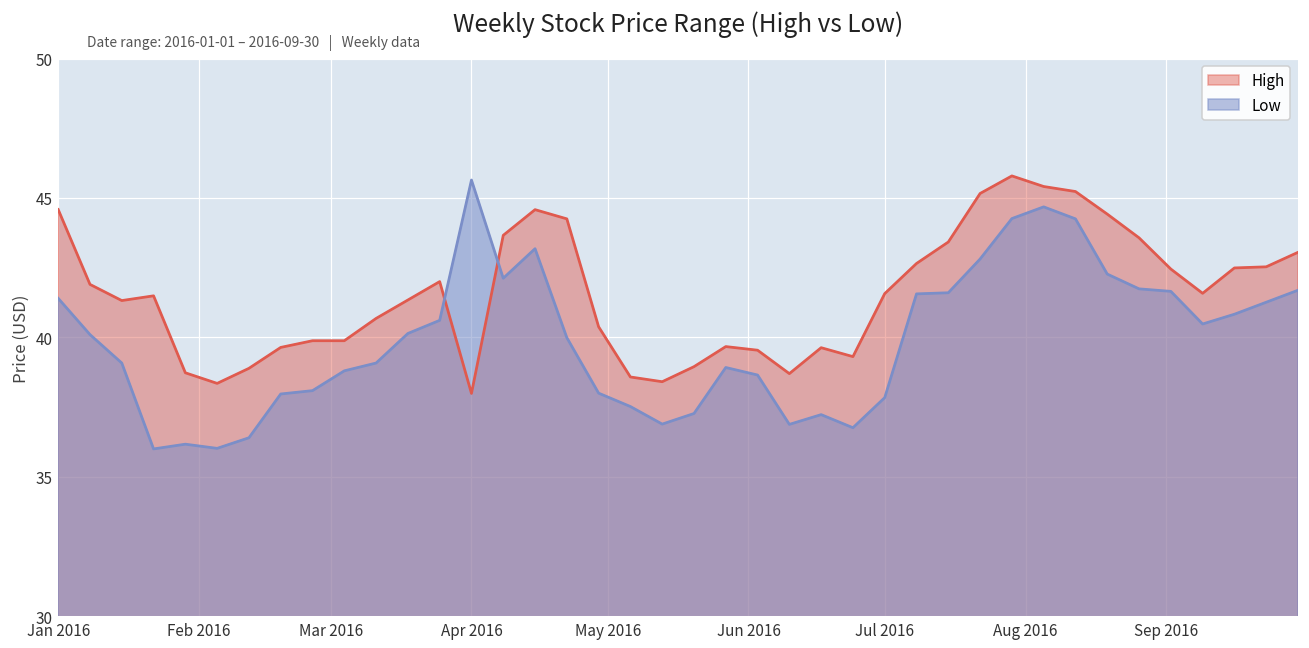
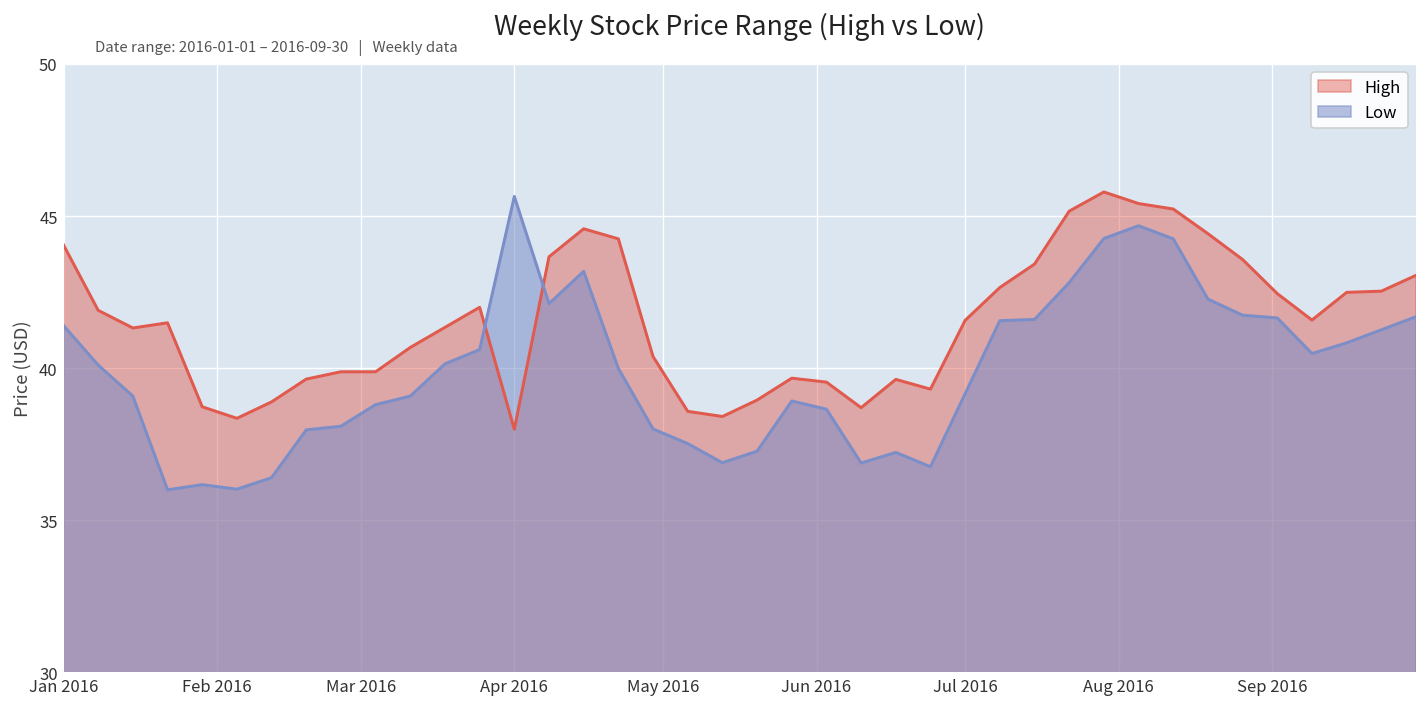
High, Jan 2016: 44.6 -> 44.0
Low, Jul 2016: 37.8 -> 39.2
